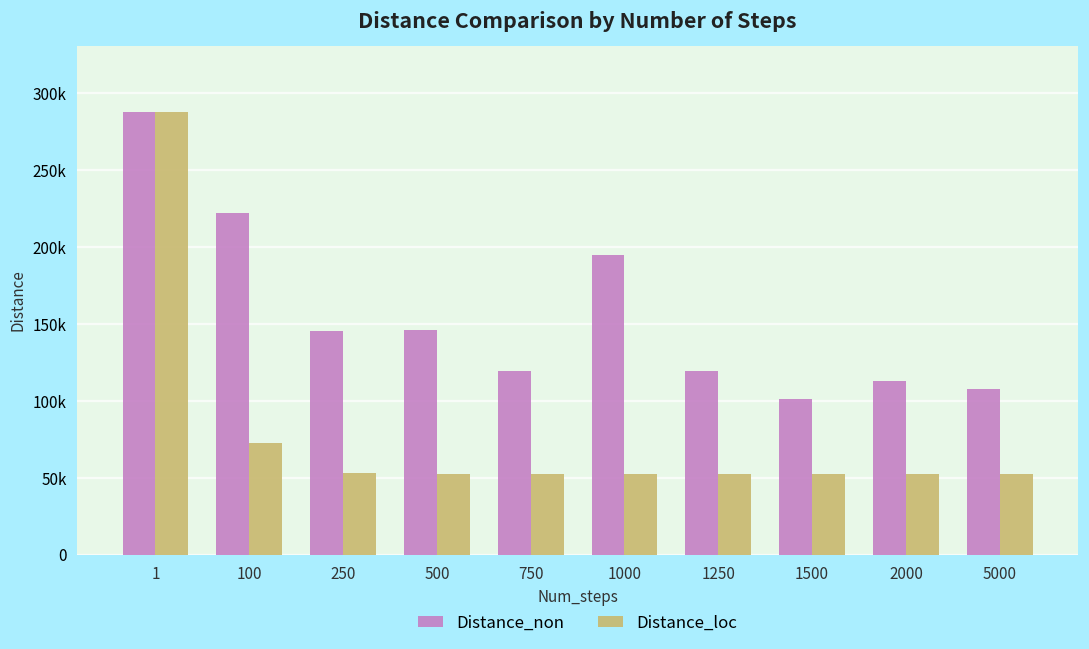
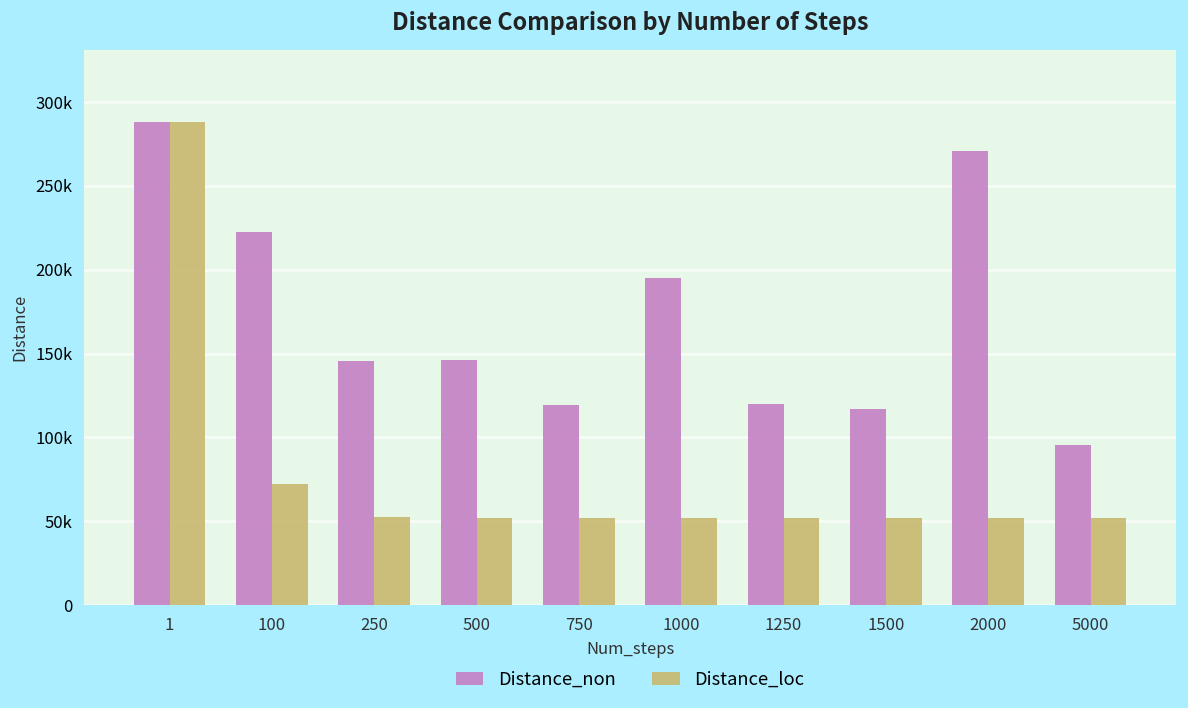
Distance_non, 1500: 101000 -> 117000
Distance_non, 2000: 113000 -> 271000
Distance_non, 5000: 108000 -> 96000
